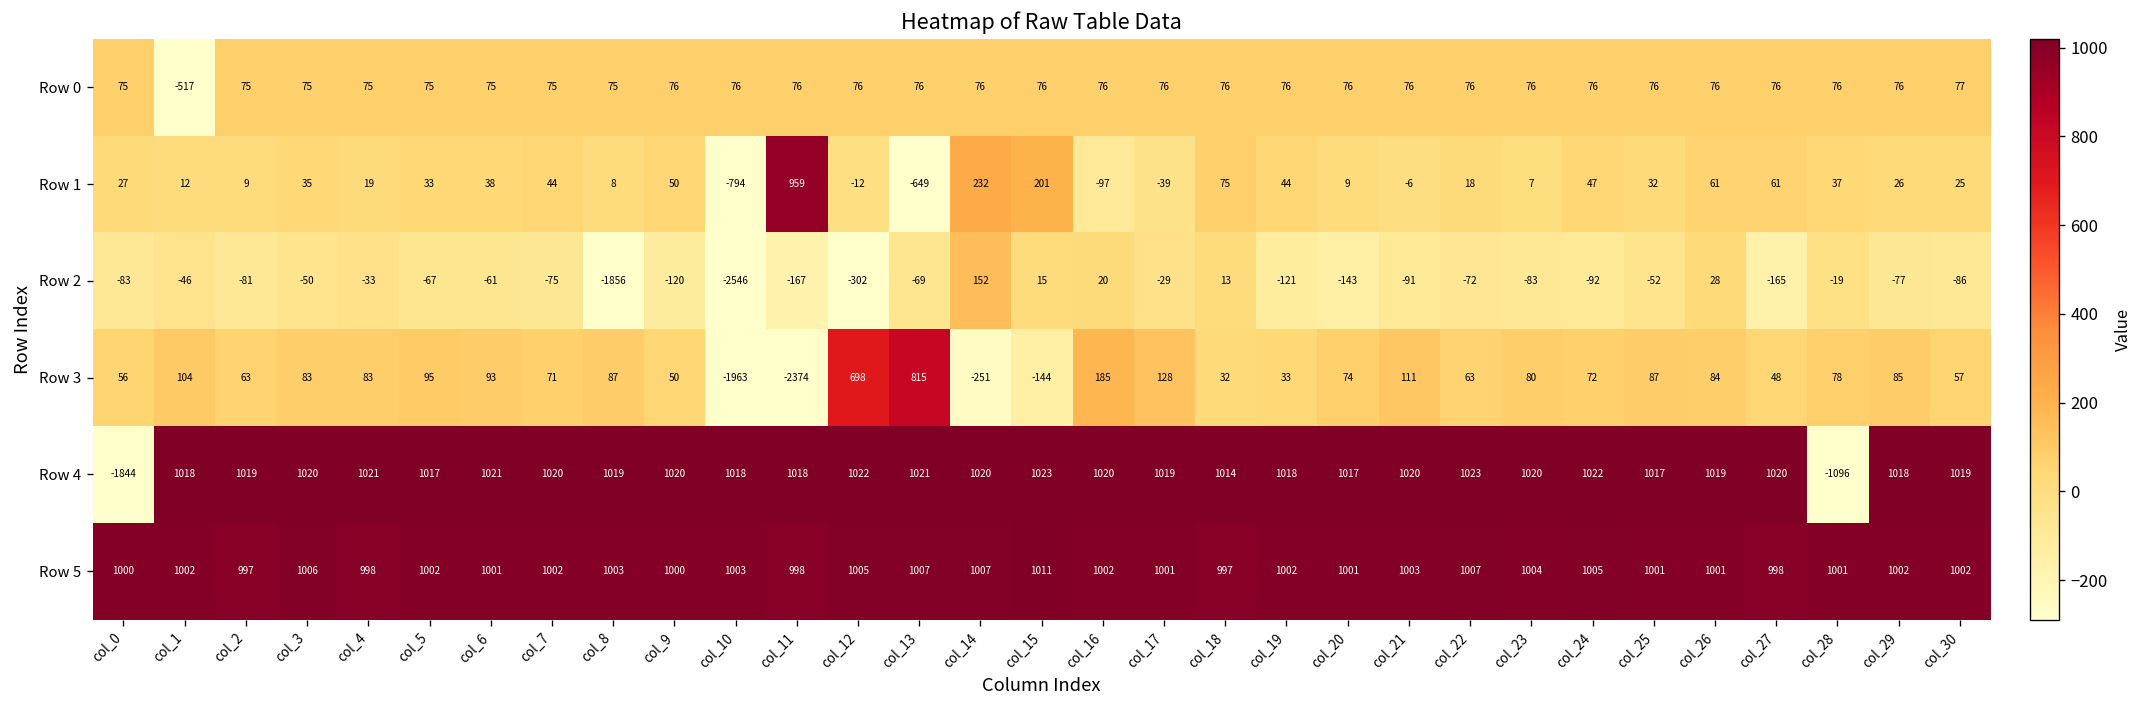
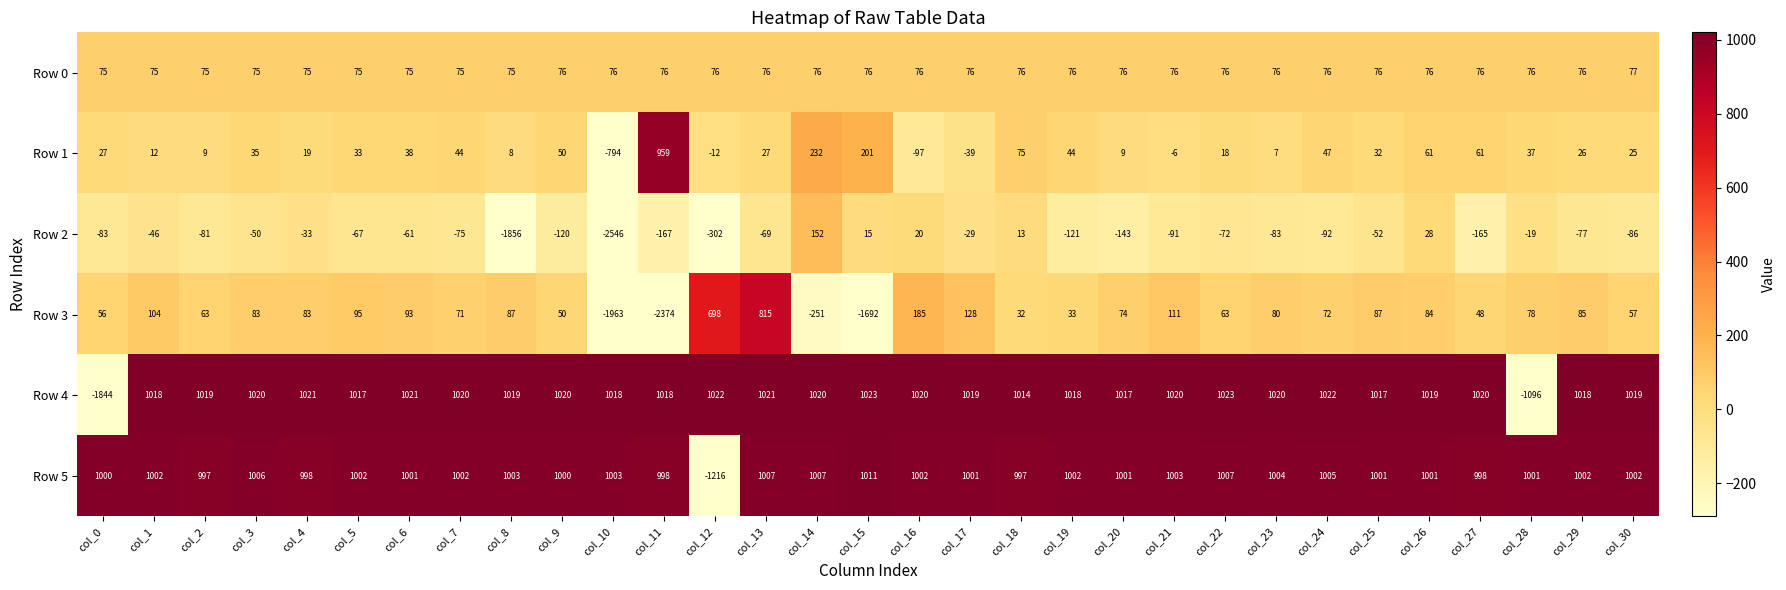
Row 0, col_1: -517 -> 75
Row 1, col_13: -649 -> 27
Row 3, col_15: -144 -> -1692
Row 5, col_12: 1005 -> -1216
